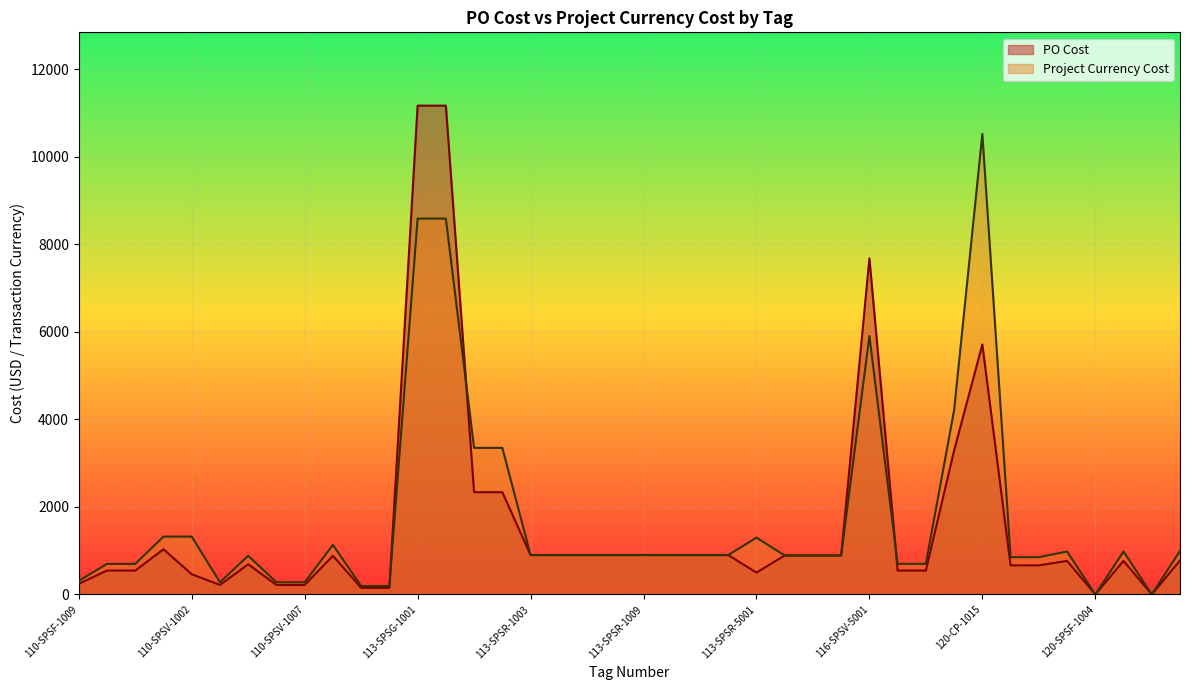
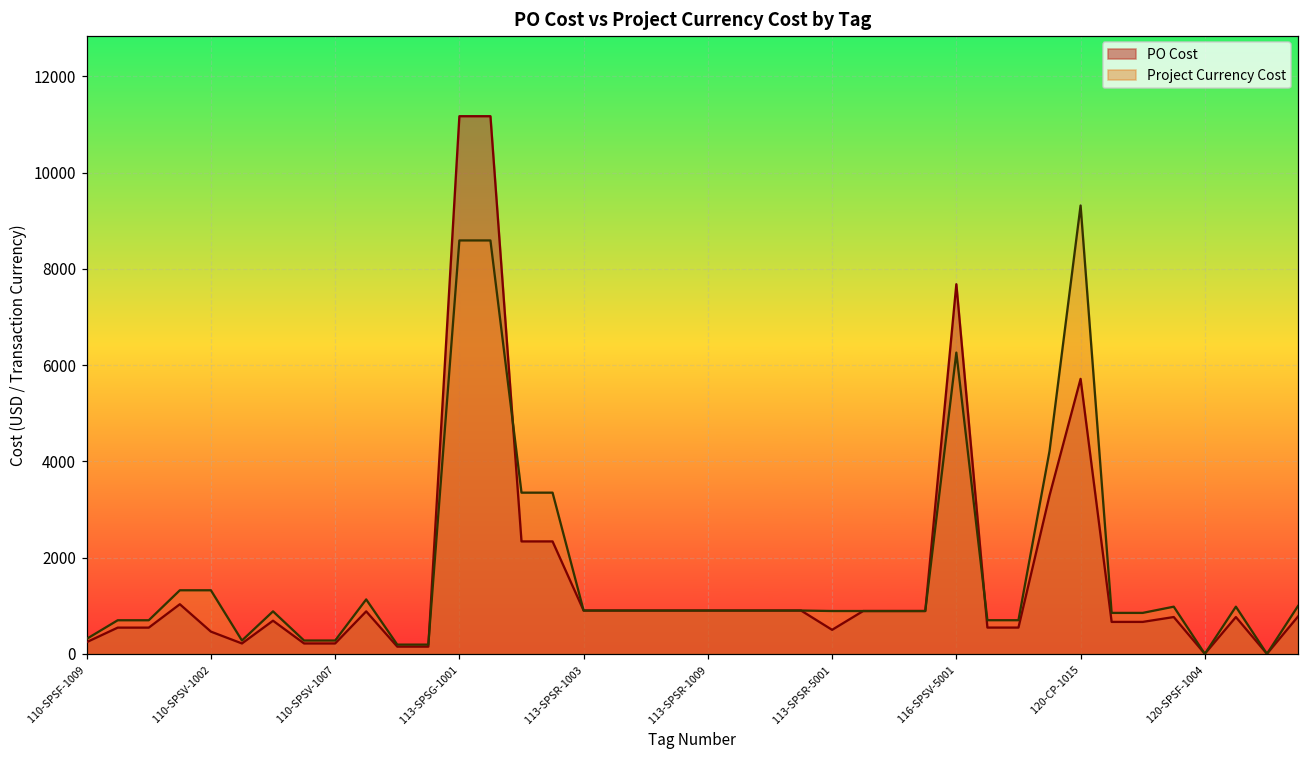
Project Currency Cost, 113-SPSR-5001: 1300 -> 900
Project Currency Cost, 116-SPSV-5001: 5900 -> 6300
Project Currency Cost, 120-CP-1015: 10500 -> 9300
